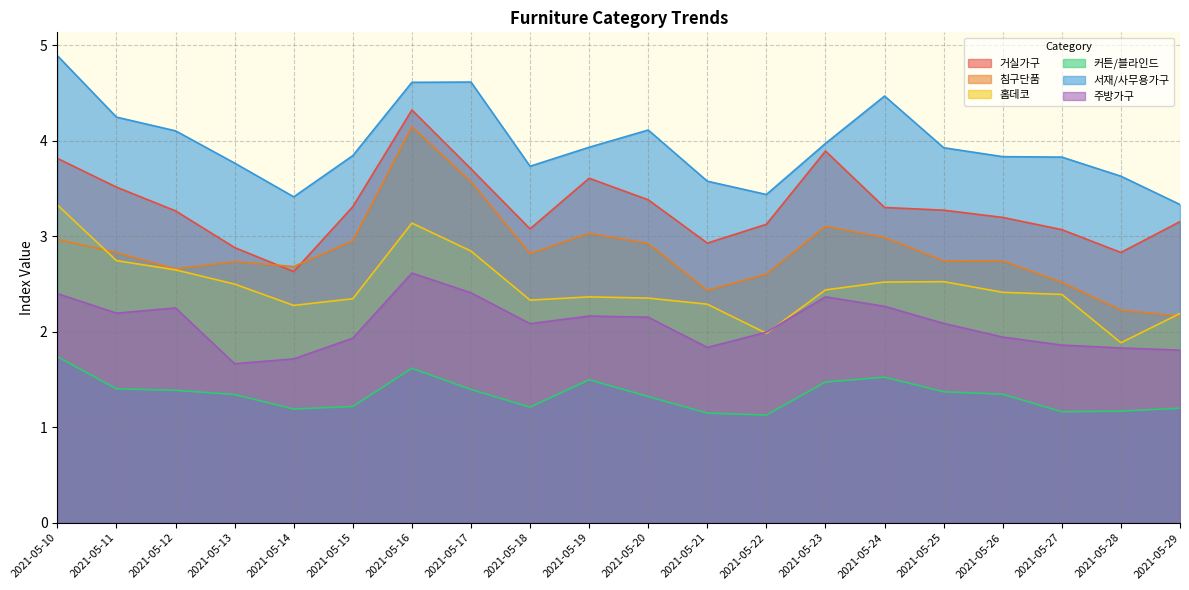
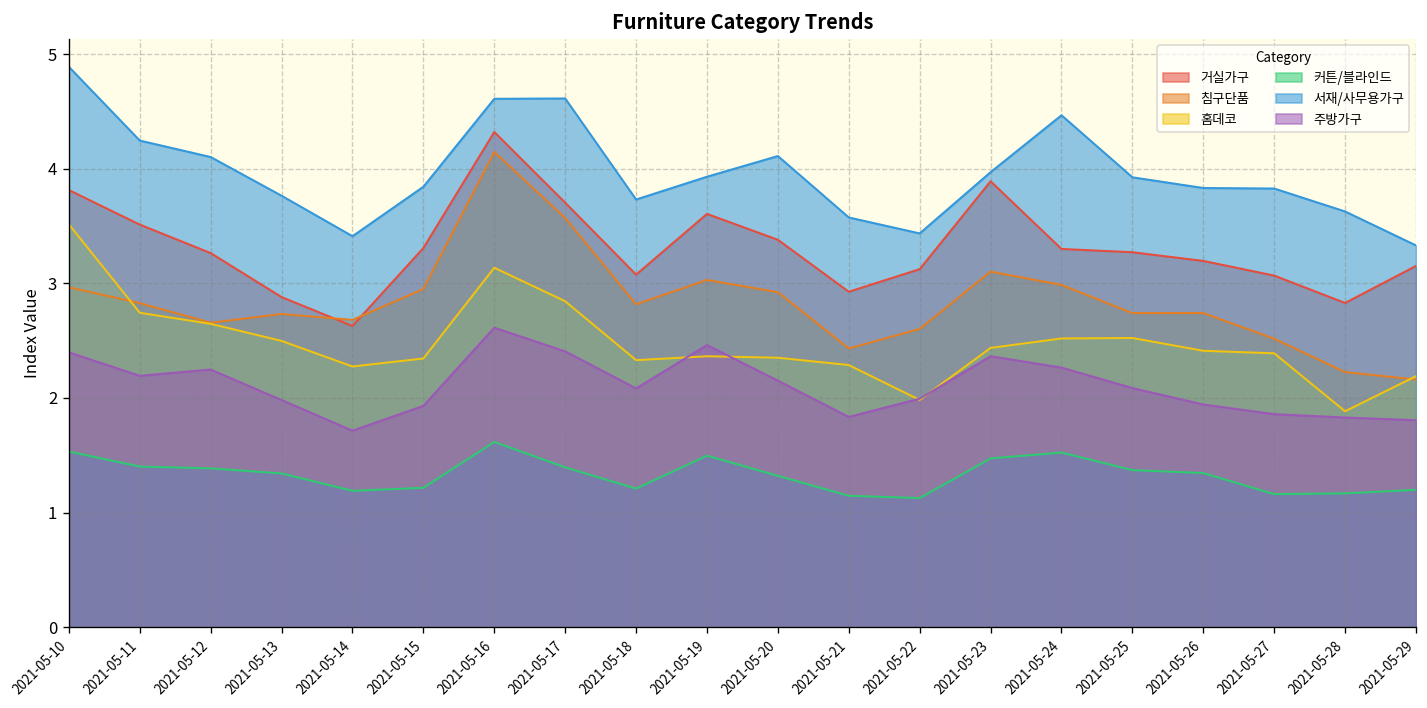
홈데코, 2021-05-10: 3.3 -> 3.5
커튼/블라인드, 2021-05-10: 1.7 -> 1.5
주방가구, 2021-05-13: 1.7 -> 2.0
주방가구, 2021-05-19: 2.2 -> 2.5
